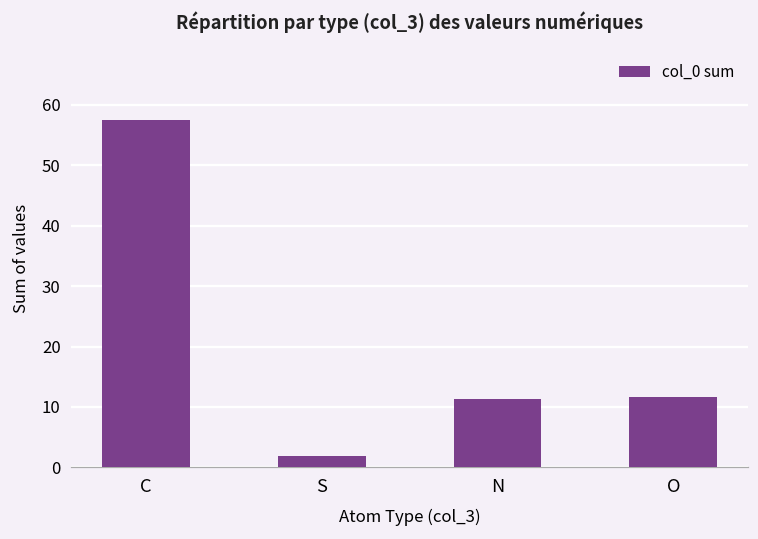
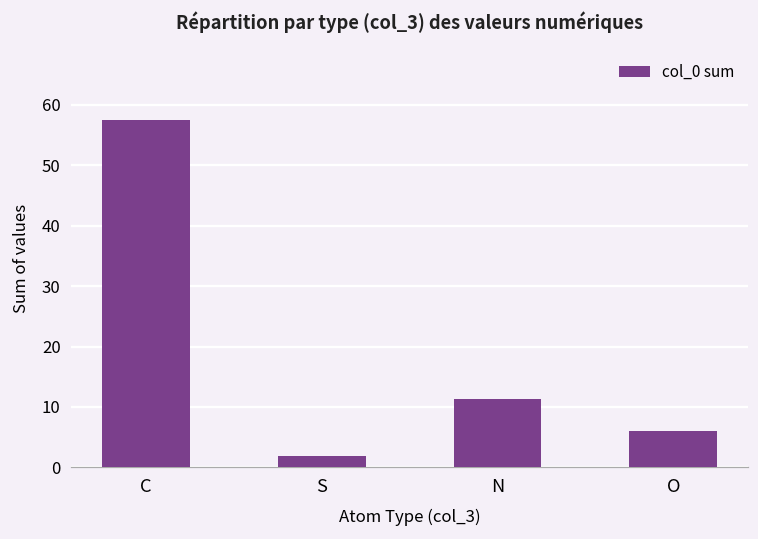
O: 12 -> 6
